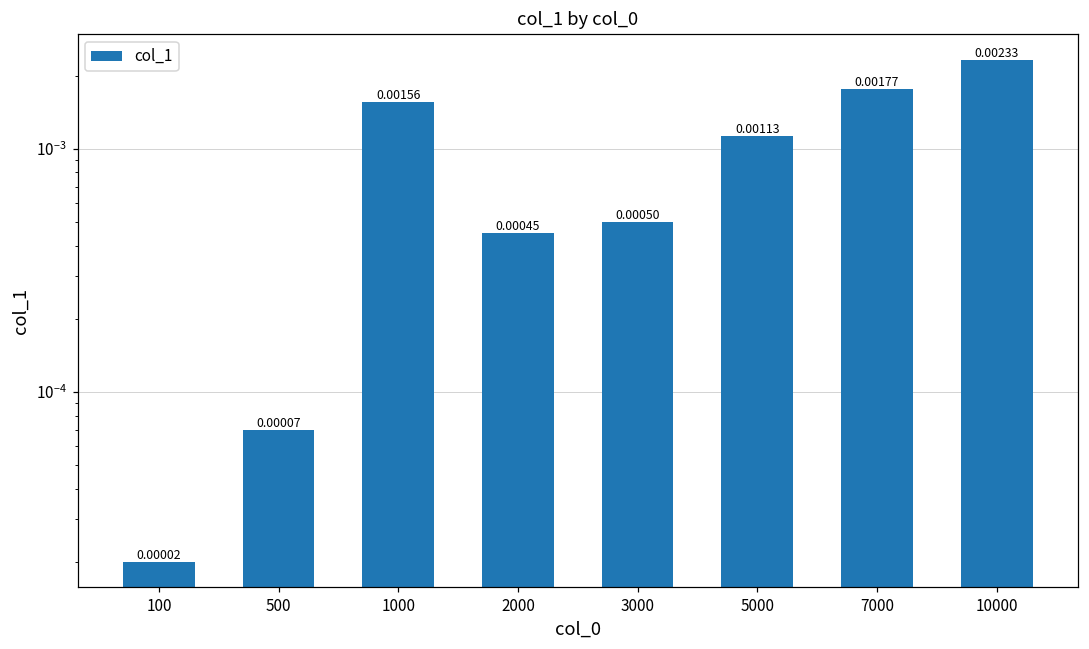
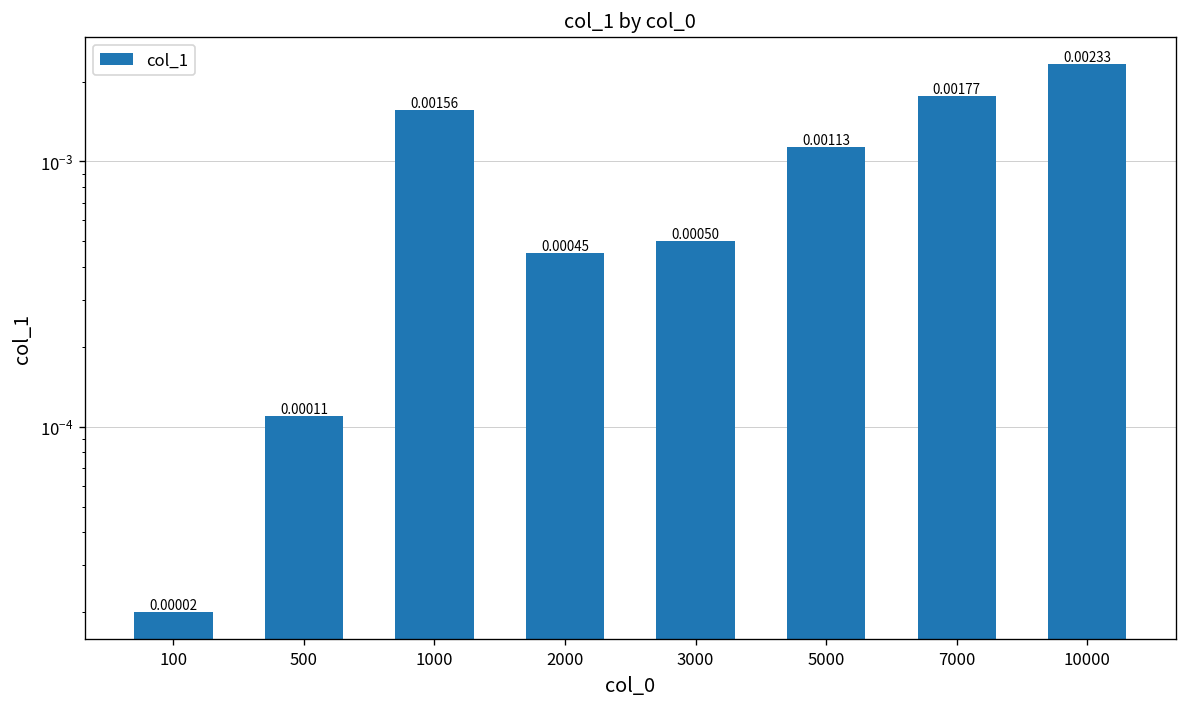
500: 0.00007 -> 0.00011
